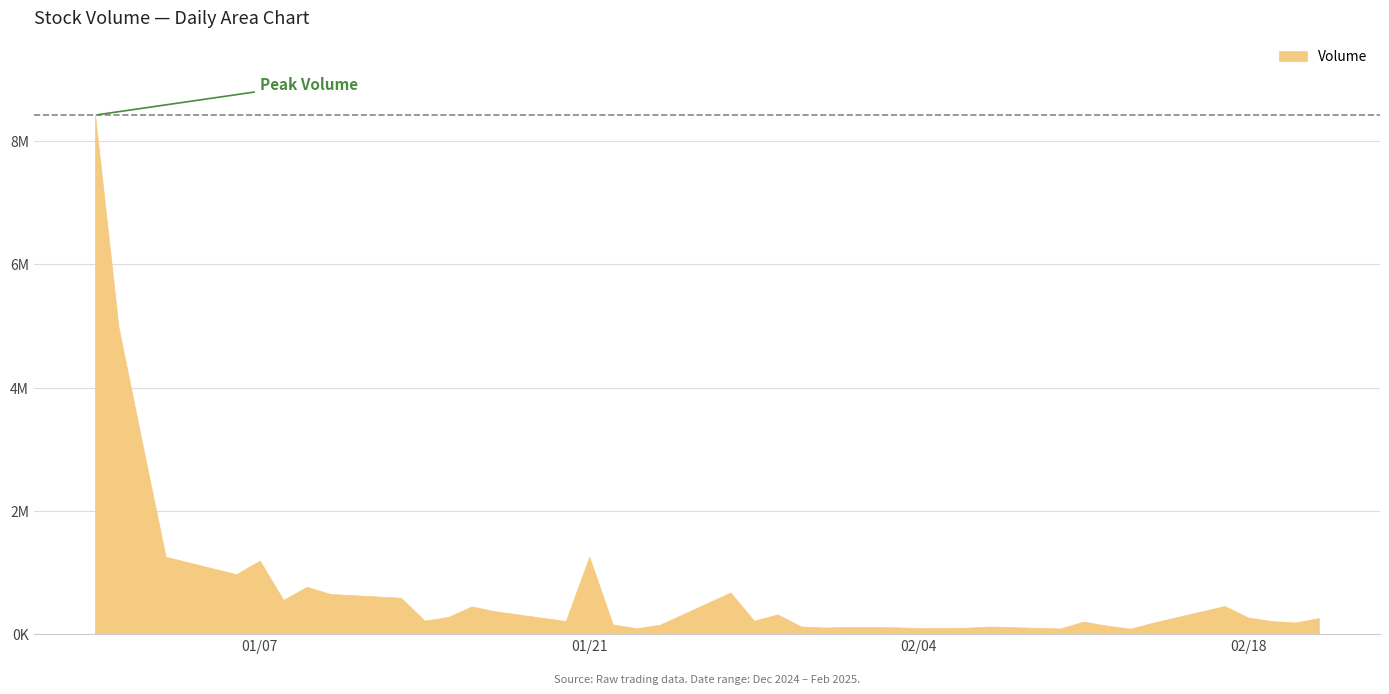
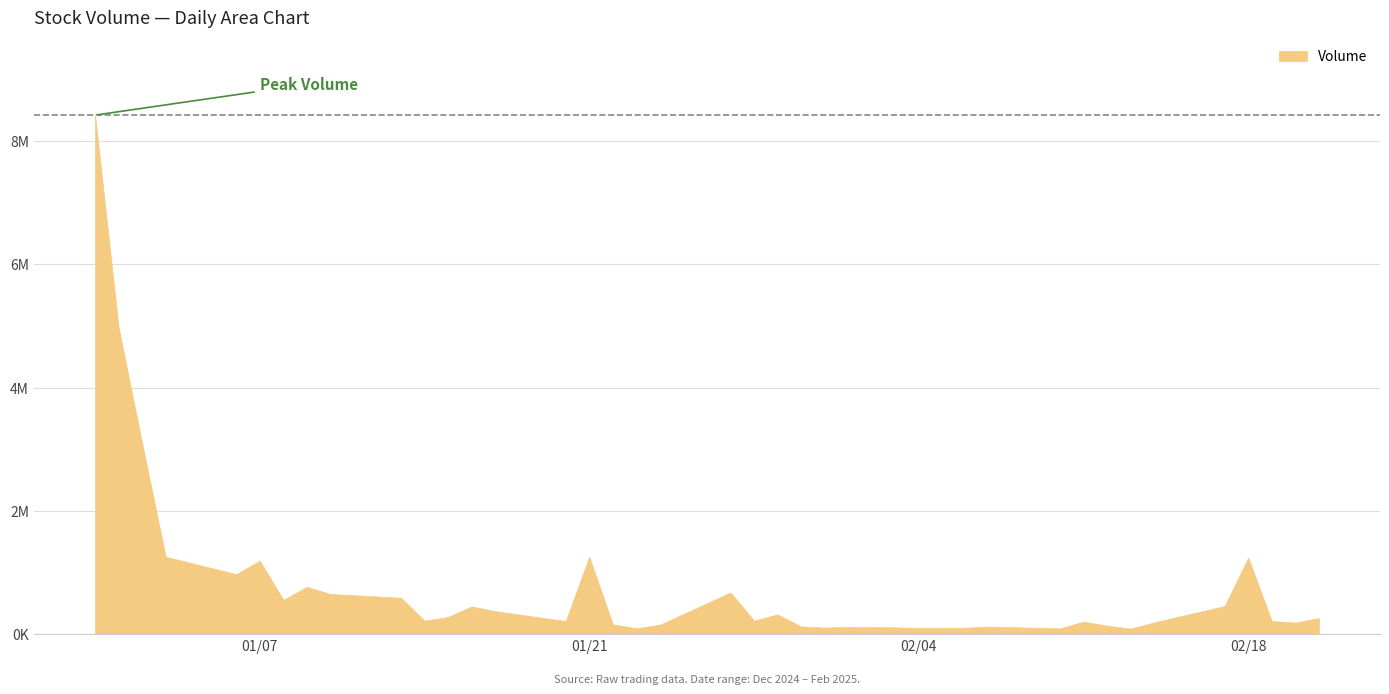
02/18: 300000 -> 1200000
